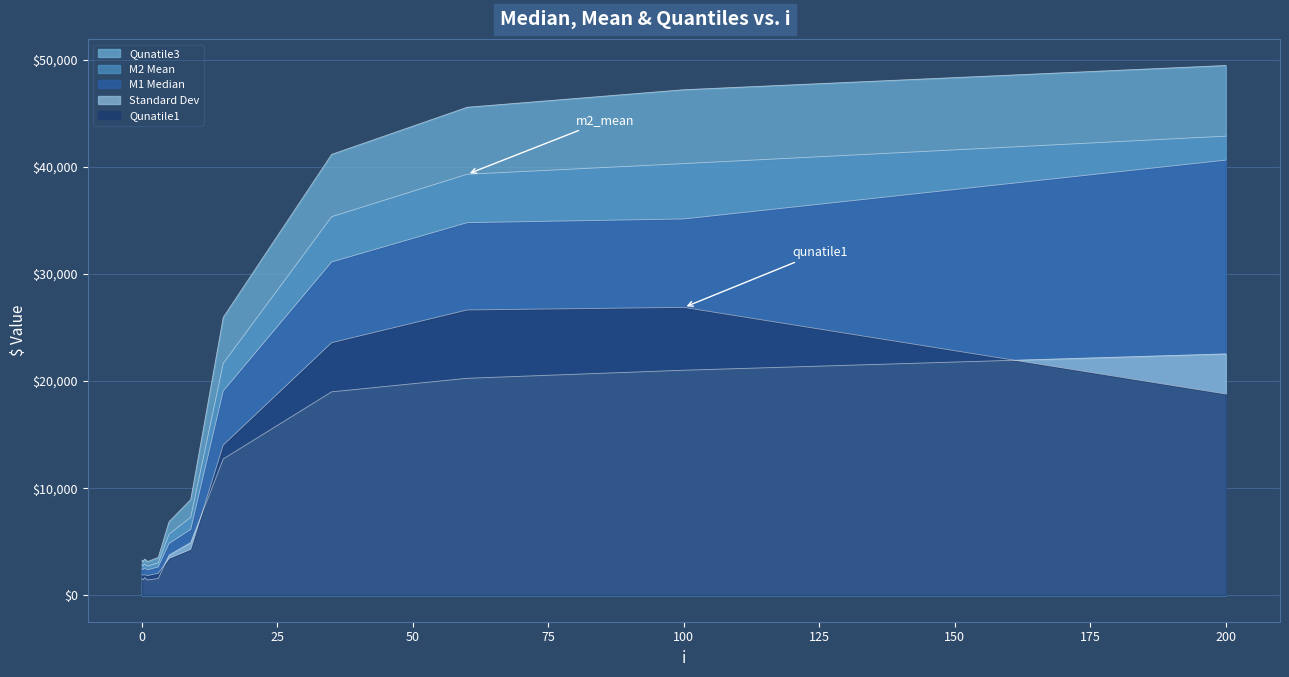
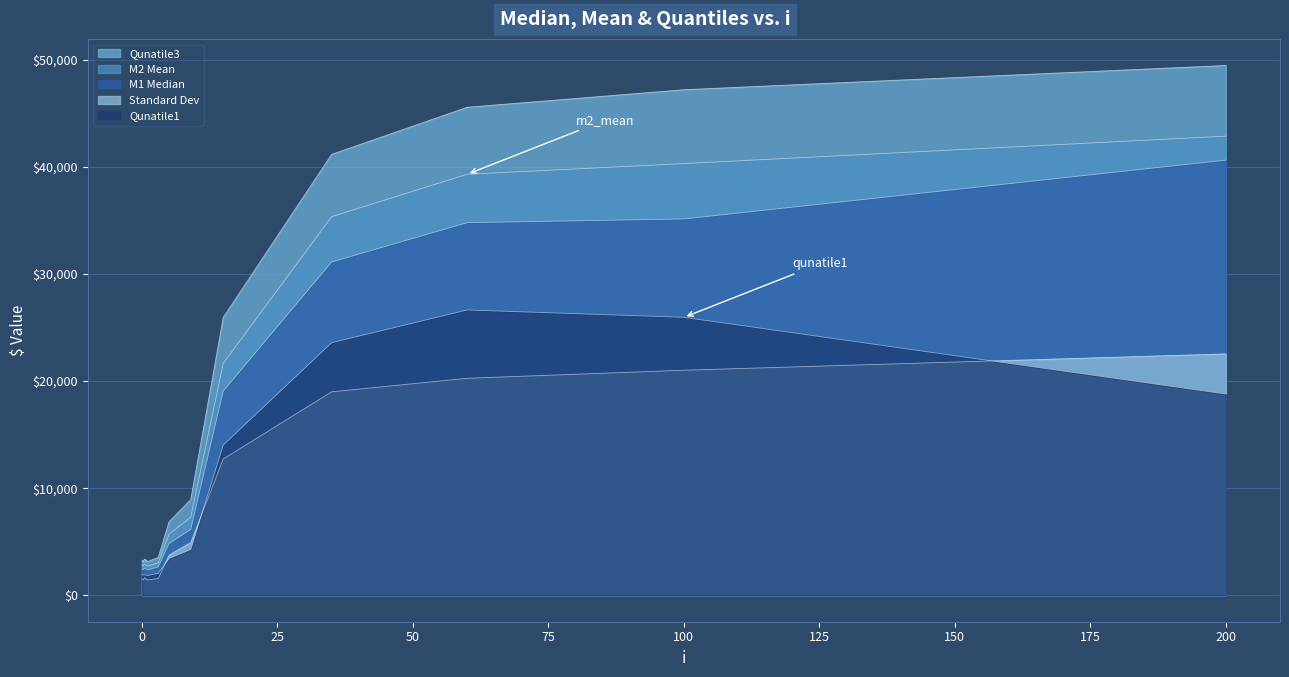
Qunatile1, 100: $26,900 -> $26,000
